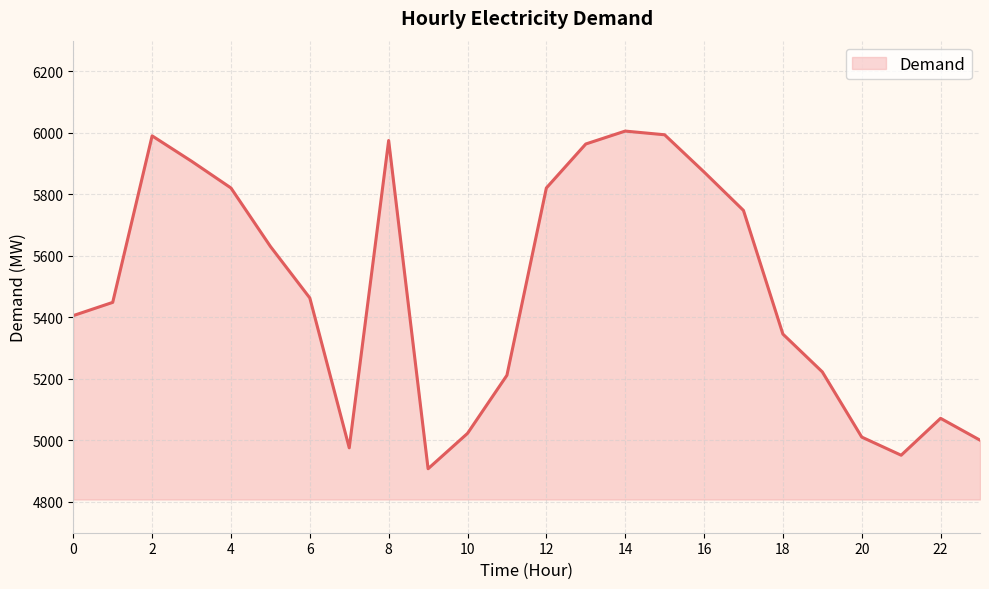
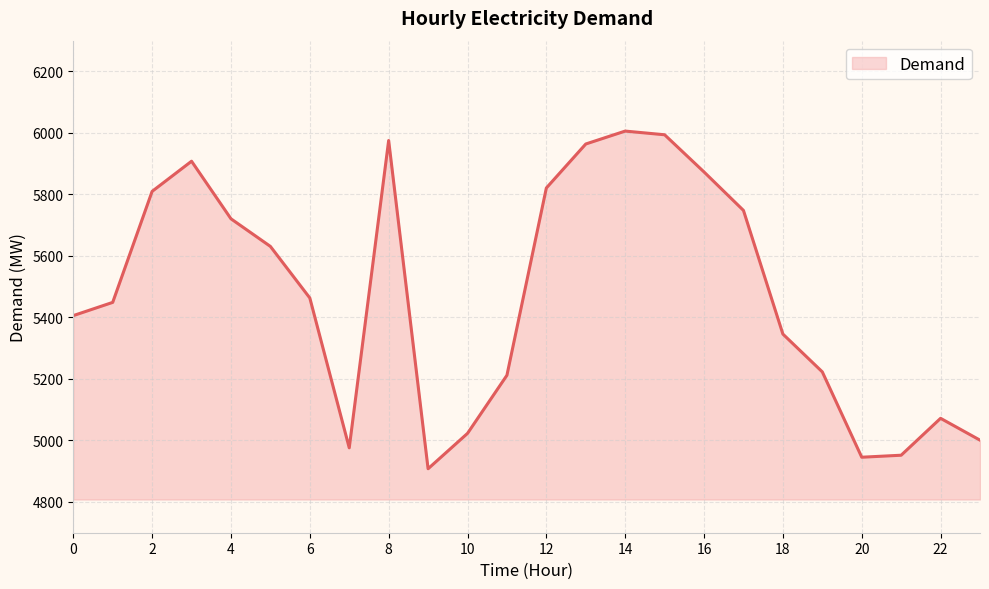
2: 5990 -> 5810
4: 5820 -> 5720
20: 5010 -> 4950
